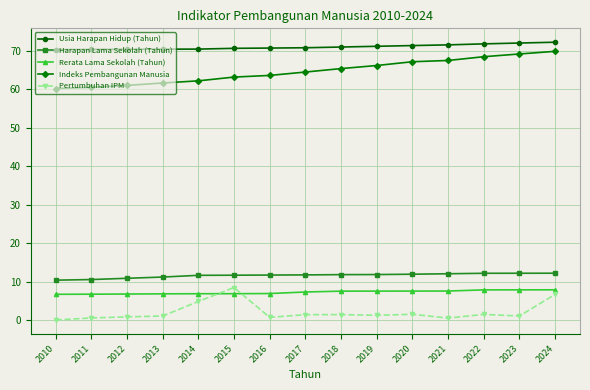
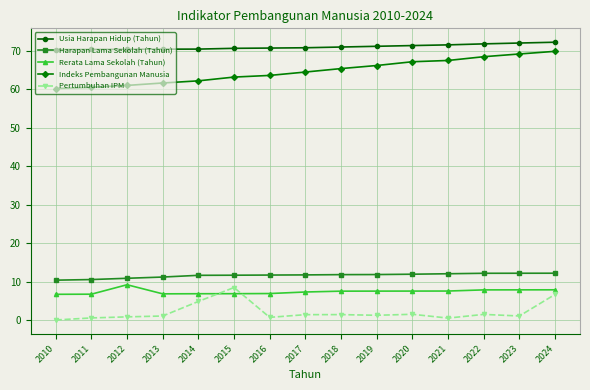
Rerata Lama Sekolah (Tahun), 2012: 7 -> 9
